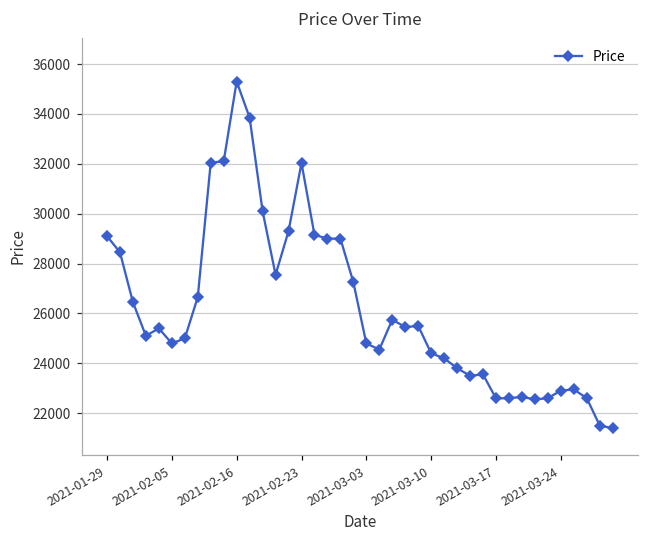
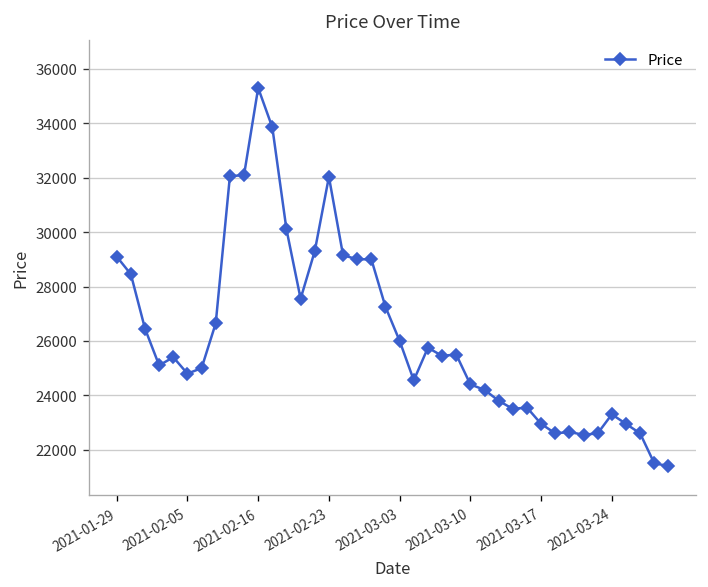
2021-03-03: 24800 -> 26000
2021-03-17: 22600 -> 23000
2021-03-24: 22900 -> 23300
